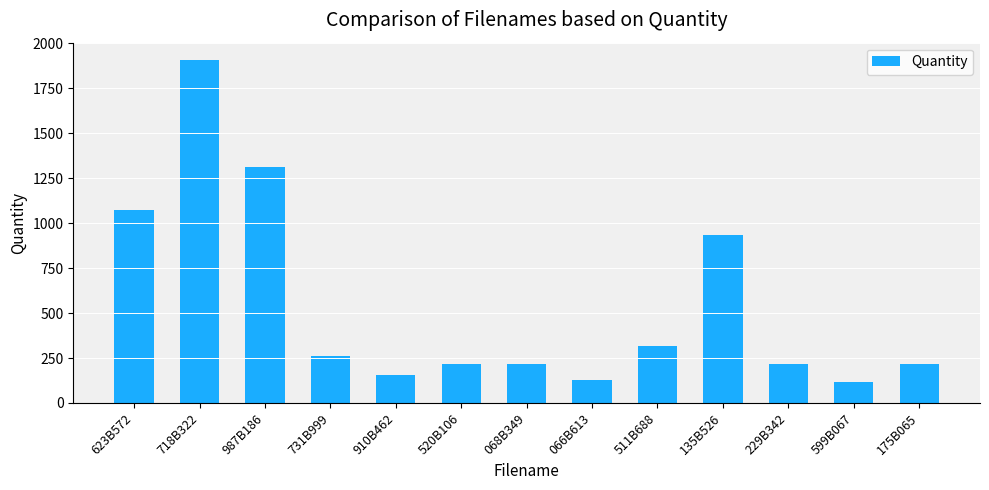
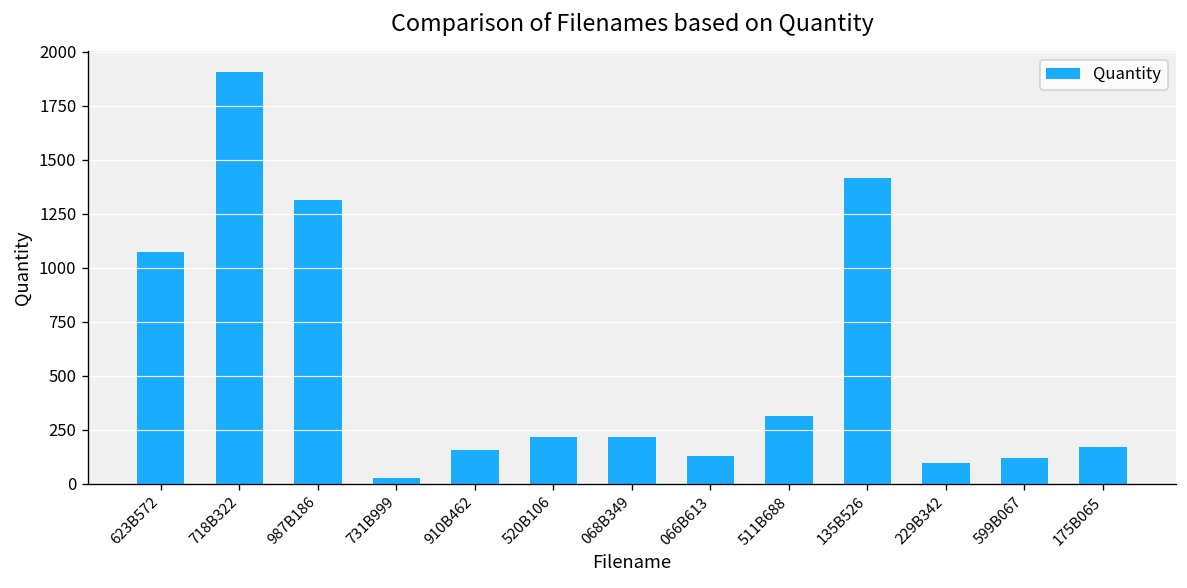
731B999: 260 -> 30
135B526: 940 -> 1420
229B342: 220 -> 100
175B065: 220 -> 170
